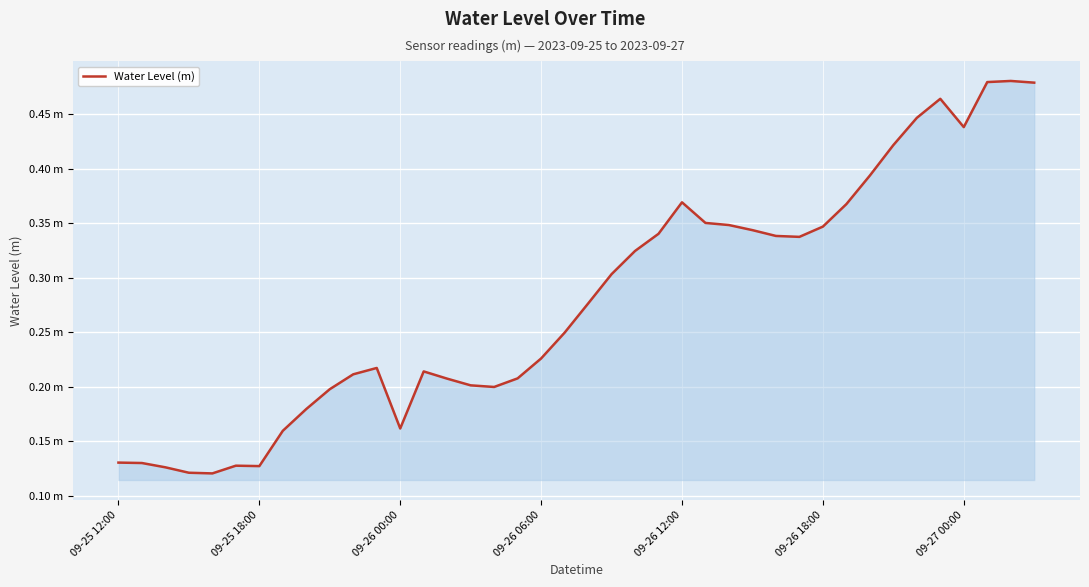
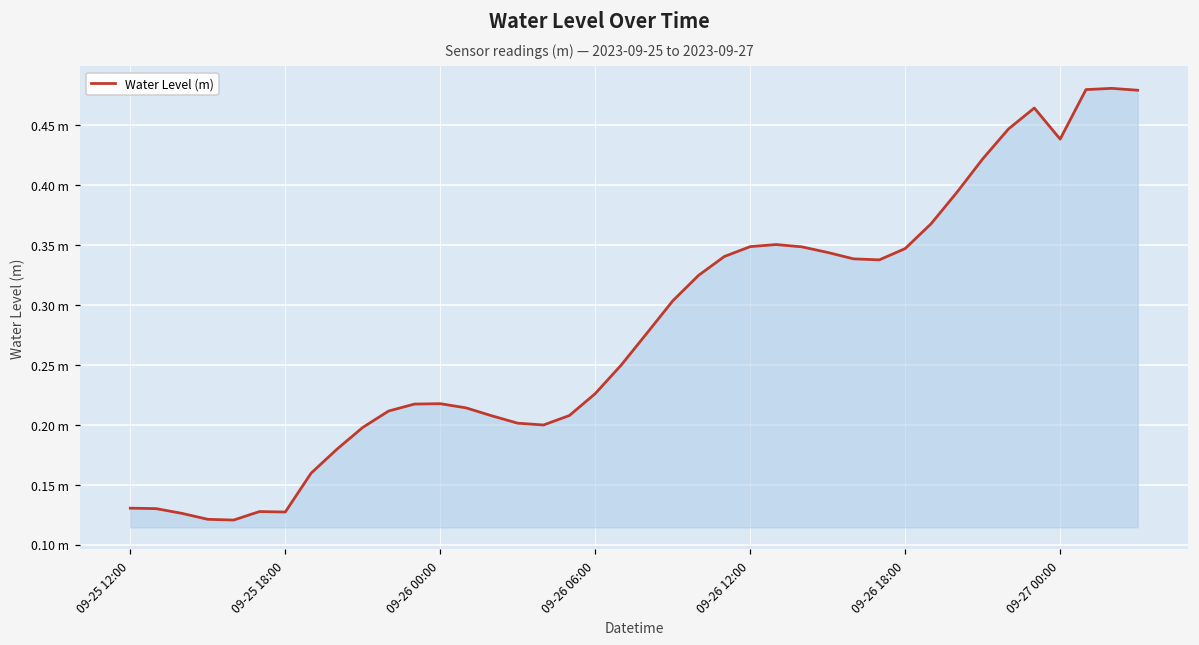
09-26 00:00: 0.162 m -> 0.218 m
09-26 12:00: 0.369 m -> 0.349 m
